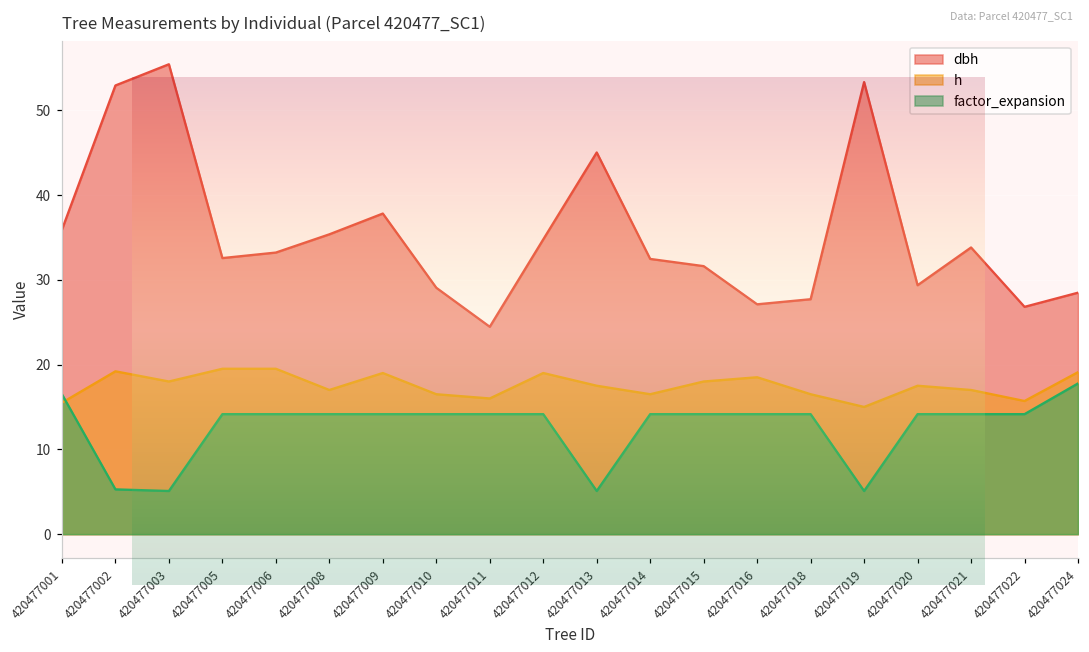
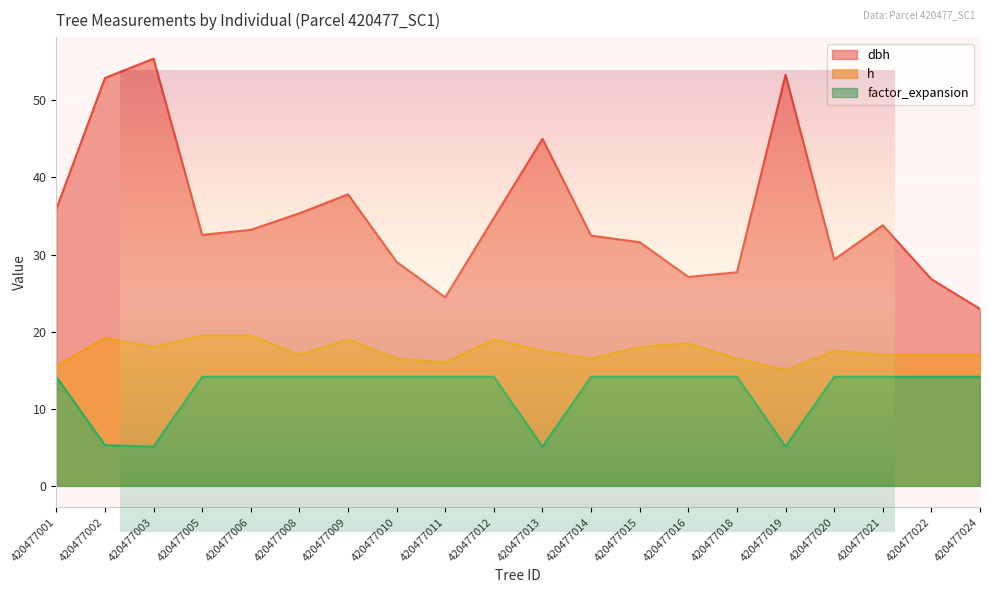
Tree Measurements by Individual (Parcel 420477_SC1), factor_expansion, 420477001: 16 -> 14
Tree Measurements by Individual (Parcel 420477_SC1), h, 420477022: 16 -> 17
Tree Measurements by Individual (Parcel 420477_SC1), dbh, 420477024: 28 -> 23
Tree Measurements by Individual (Parcel 420477_SC1), h, 420477024: 19 -> 17
Tree Measurements by Individual (Parcel 420477_SC1), factor_expansion, 420477024: 18 -> 14
